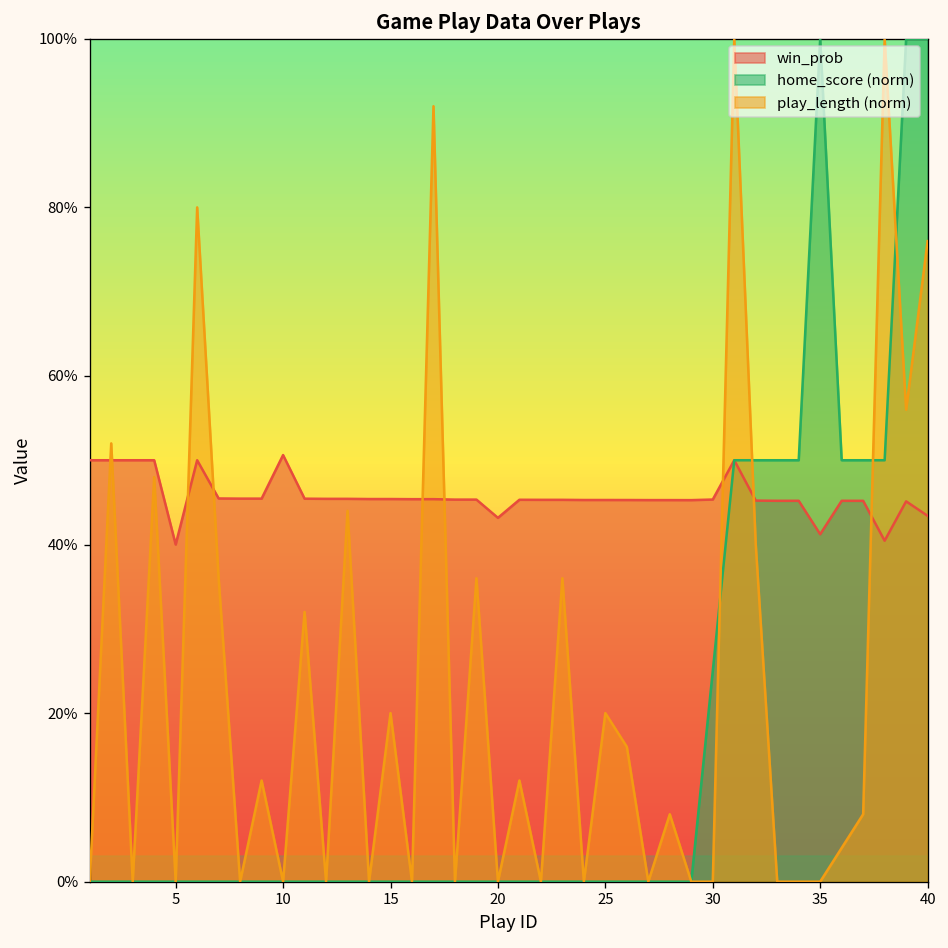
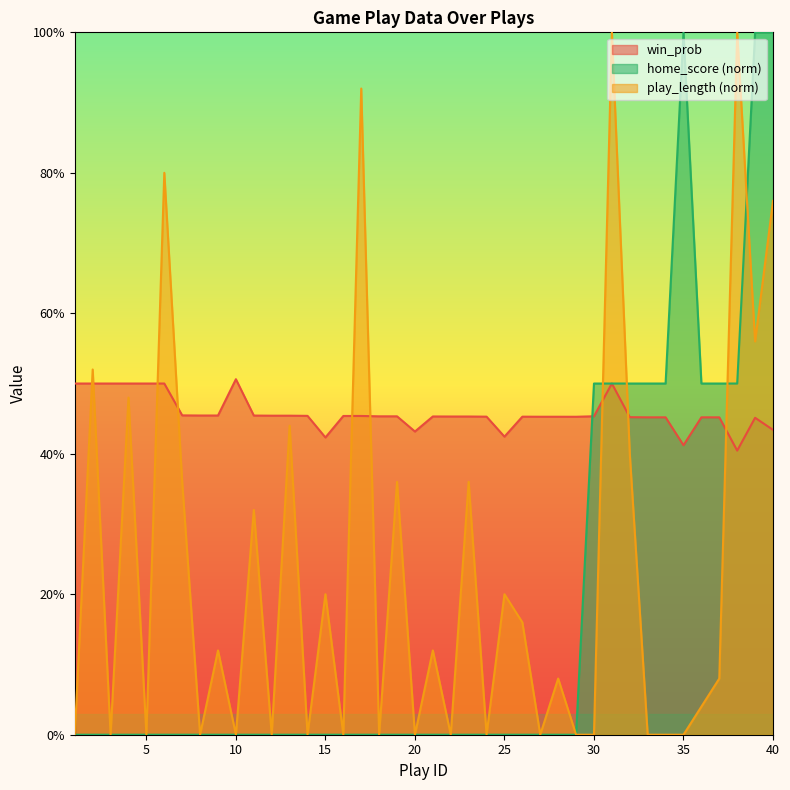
win_prob, 5: 40% -> 50%
win_prob, 15: 45% -> 42%
win_prob, 25: 45% -> 42%
home_score (norm), 30: 25% -> 50%
